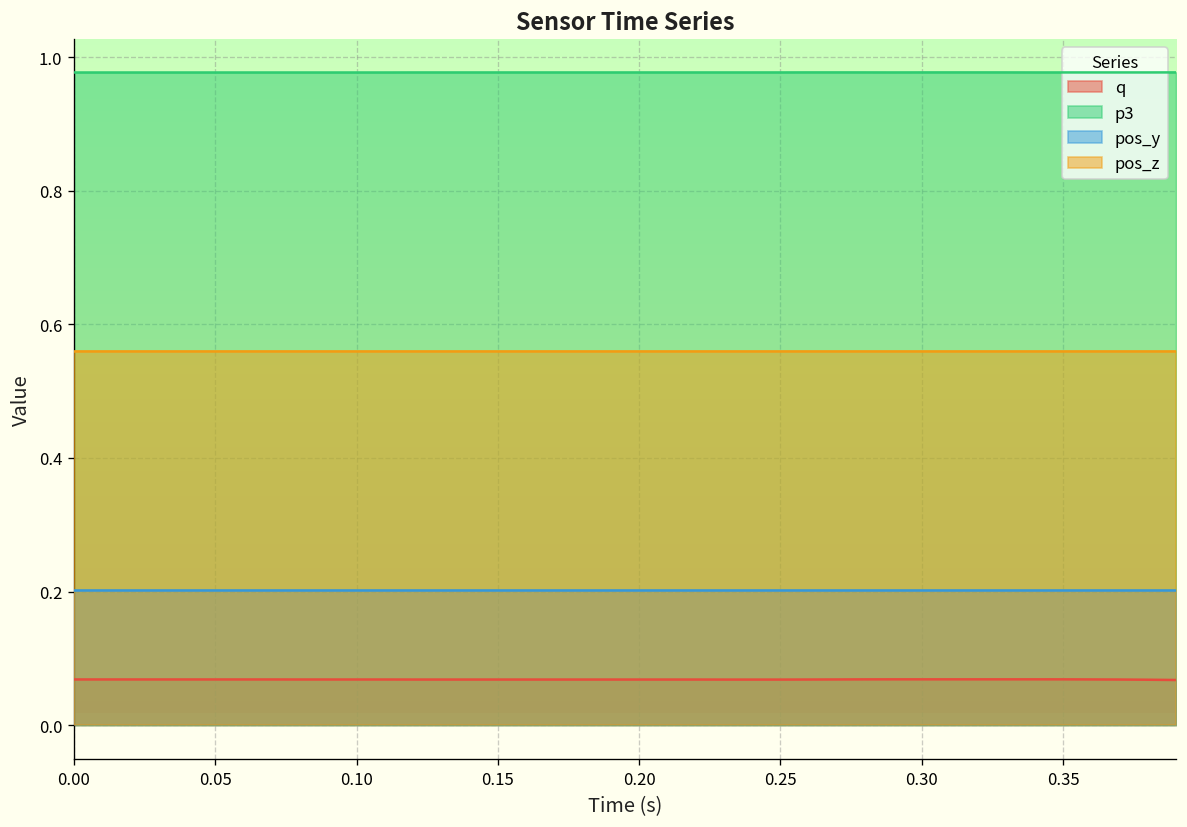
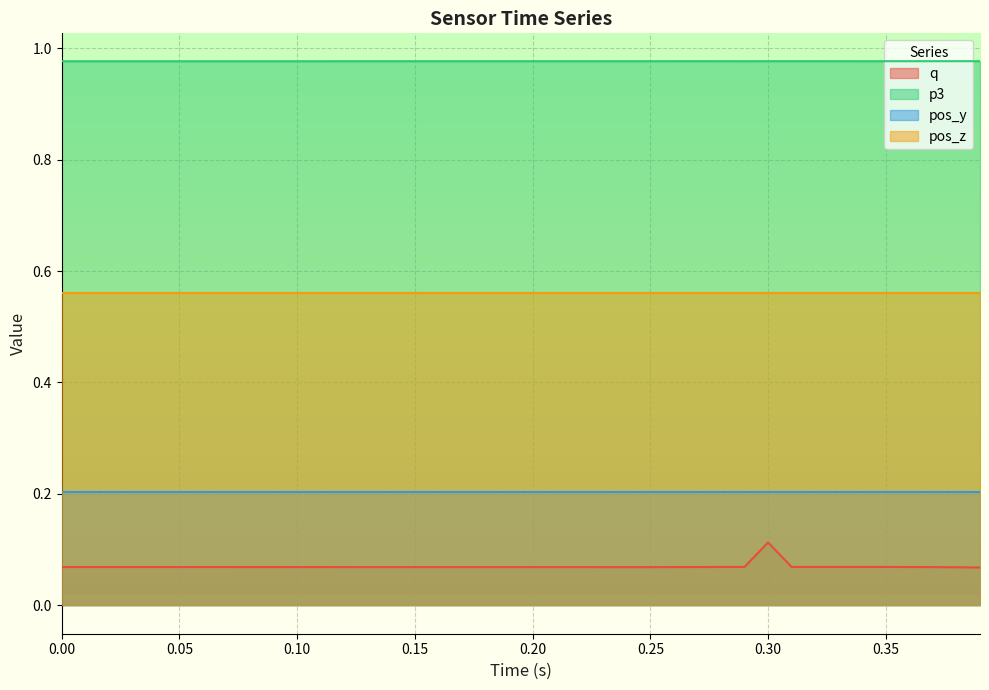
q, 0.30: 0.07 -> 0.11
